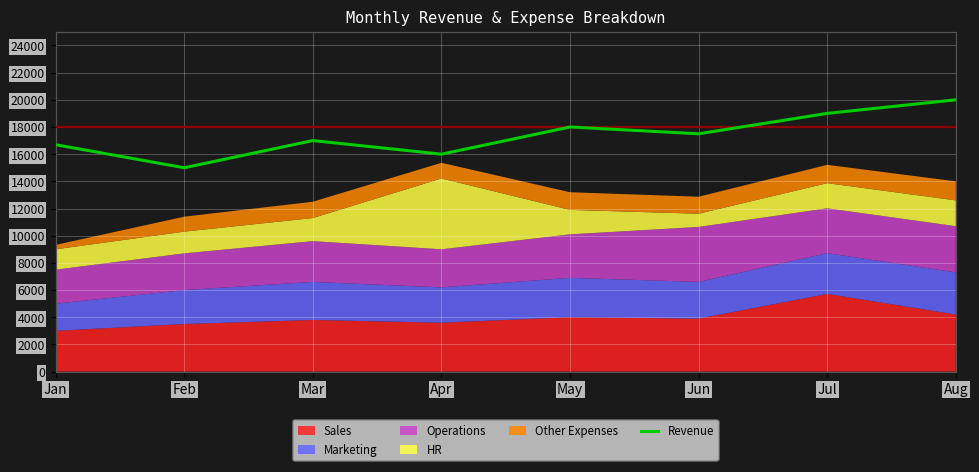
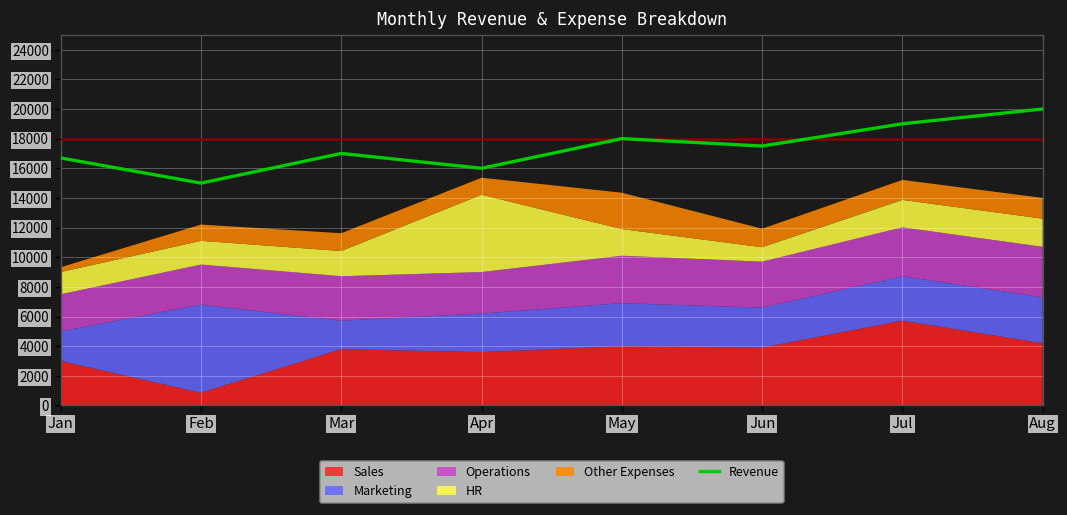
Sales, Feb: 3500 -> 900
Marketing, Feb: 2500 -> 6000
Marketing, Mar: 2800 -> 1900
Other Expenses, May: 1300 -> 2500
Operations, Jun: 4000 -> 3100
